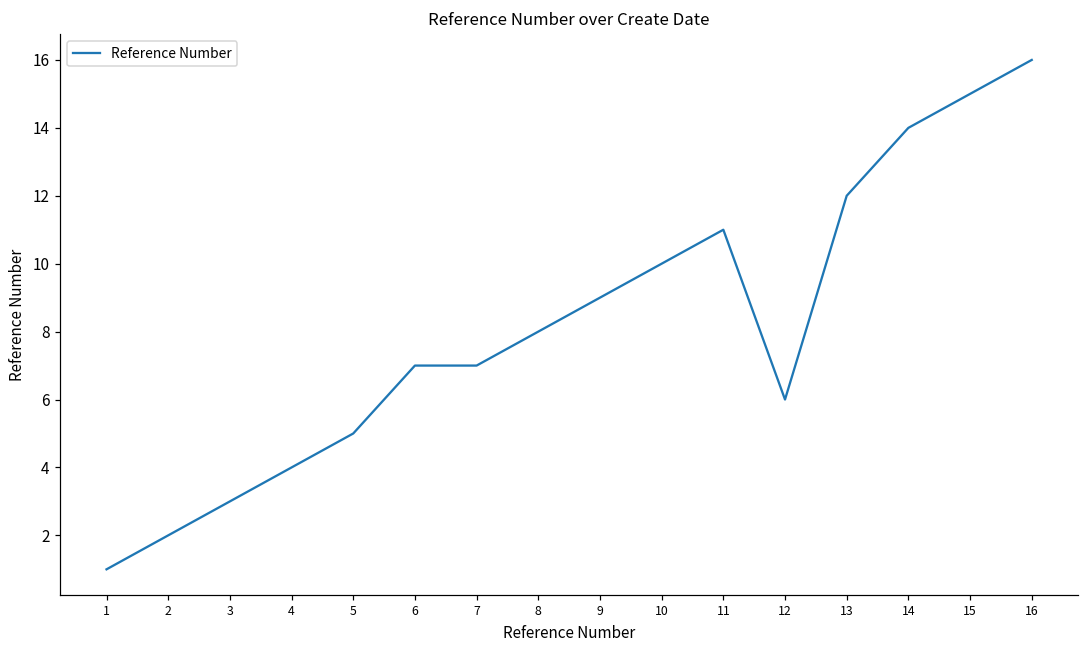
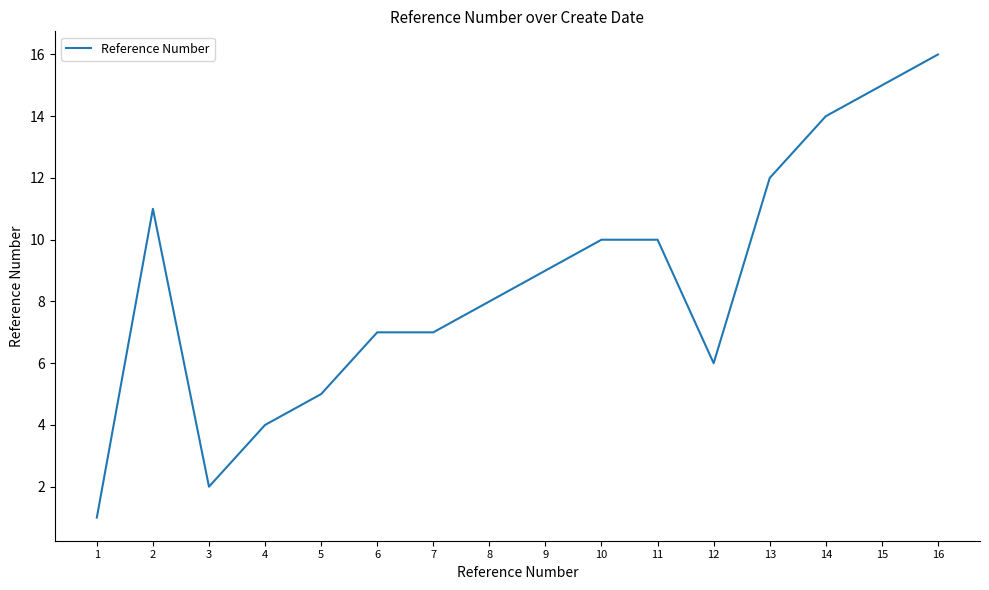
2: 2 -> 11
3: 3 -> 2
11: 11 -> 10
